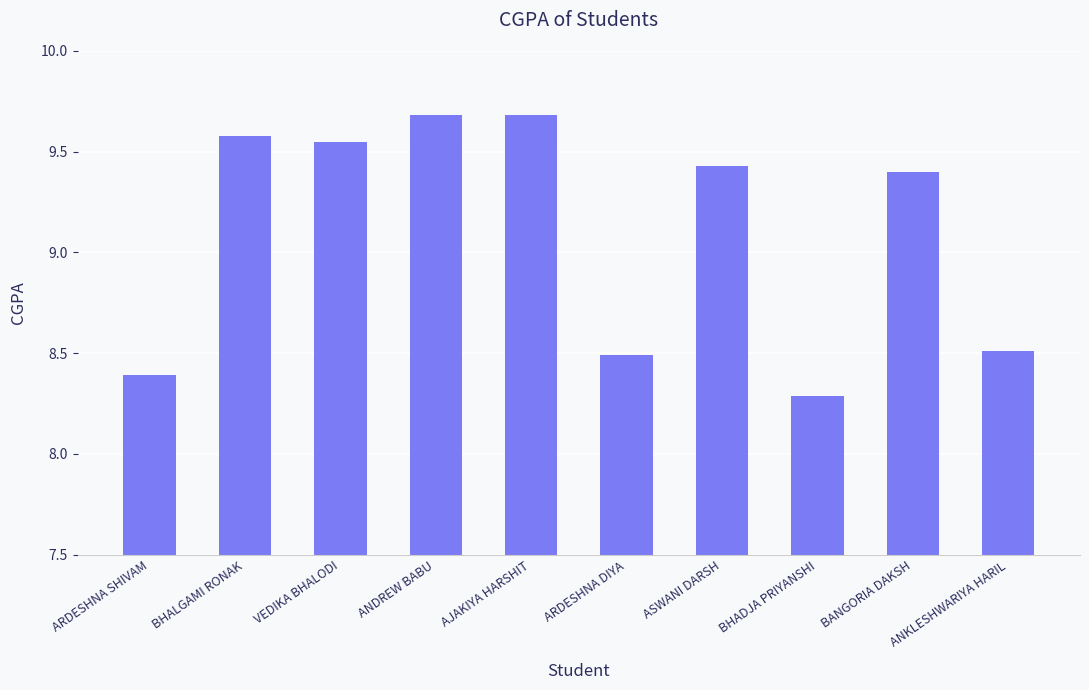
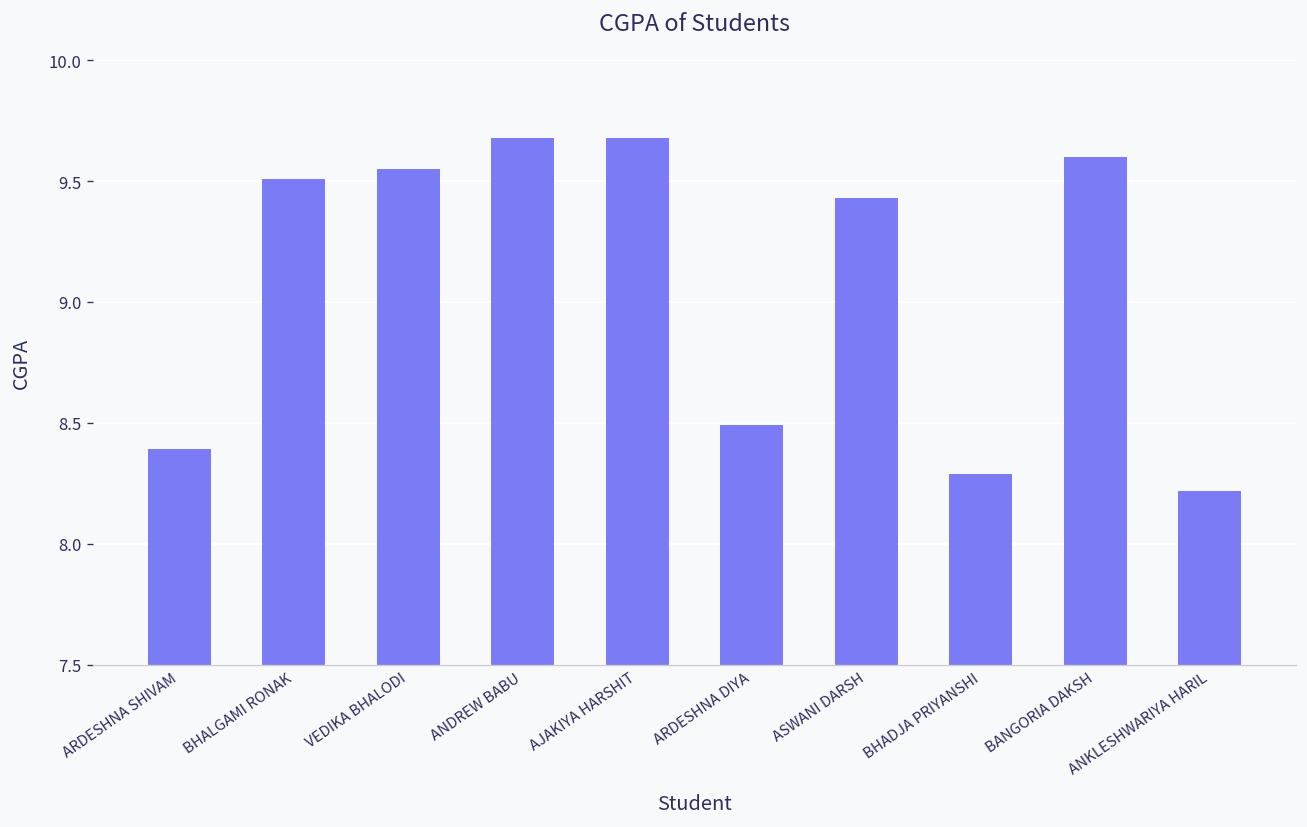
BHALGAMI RONAK: 9.58 -> 9.51
BANGORIA DAKSH: 9.4 -> 9.6
ANKLESHWARIYA HARIL: 8.51 -> 8.22
